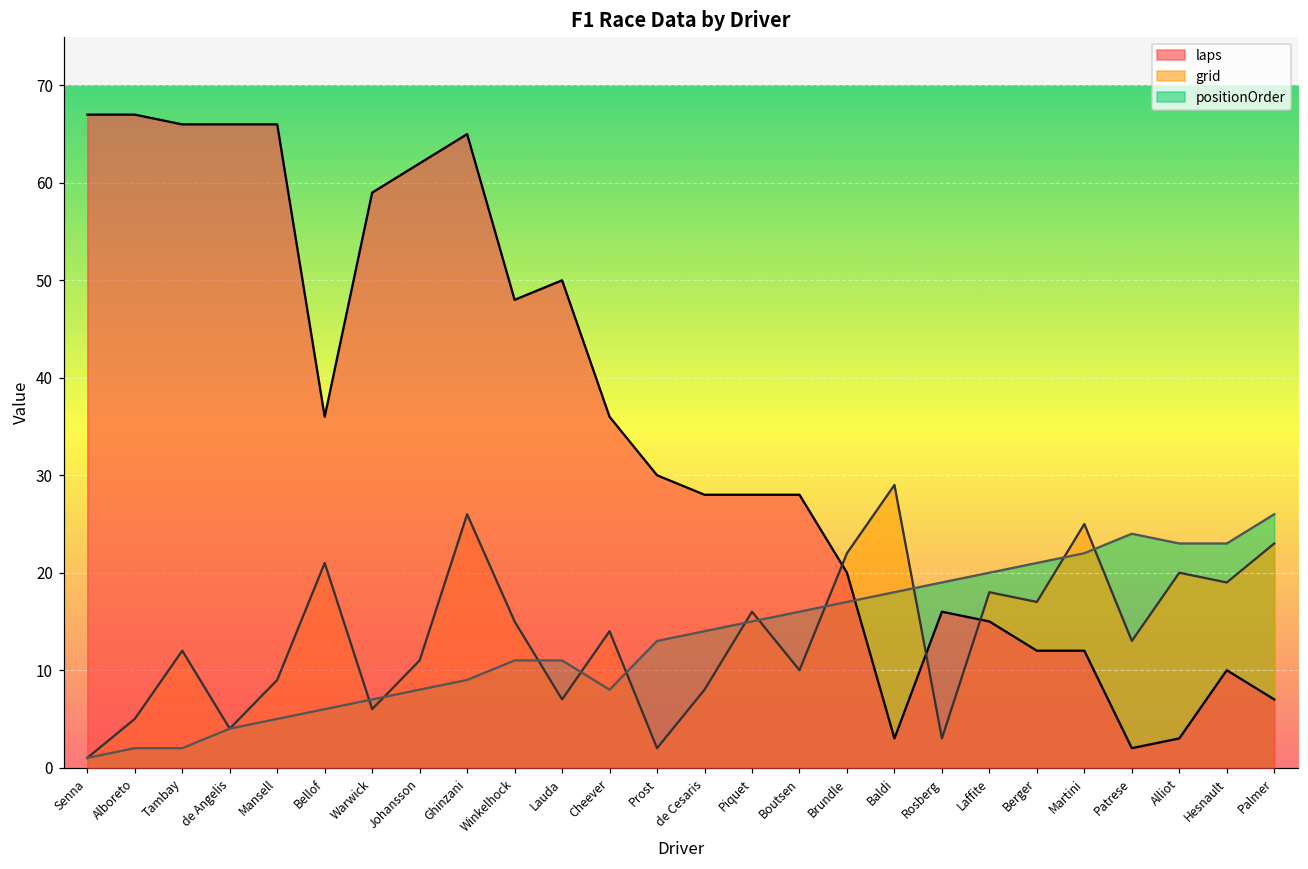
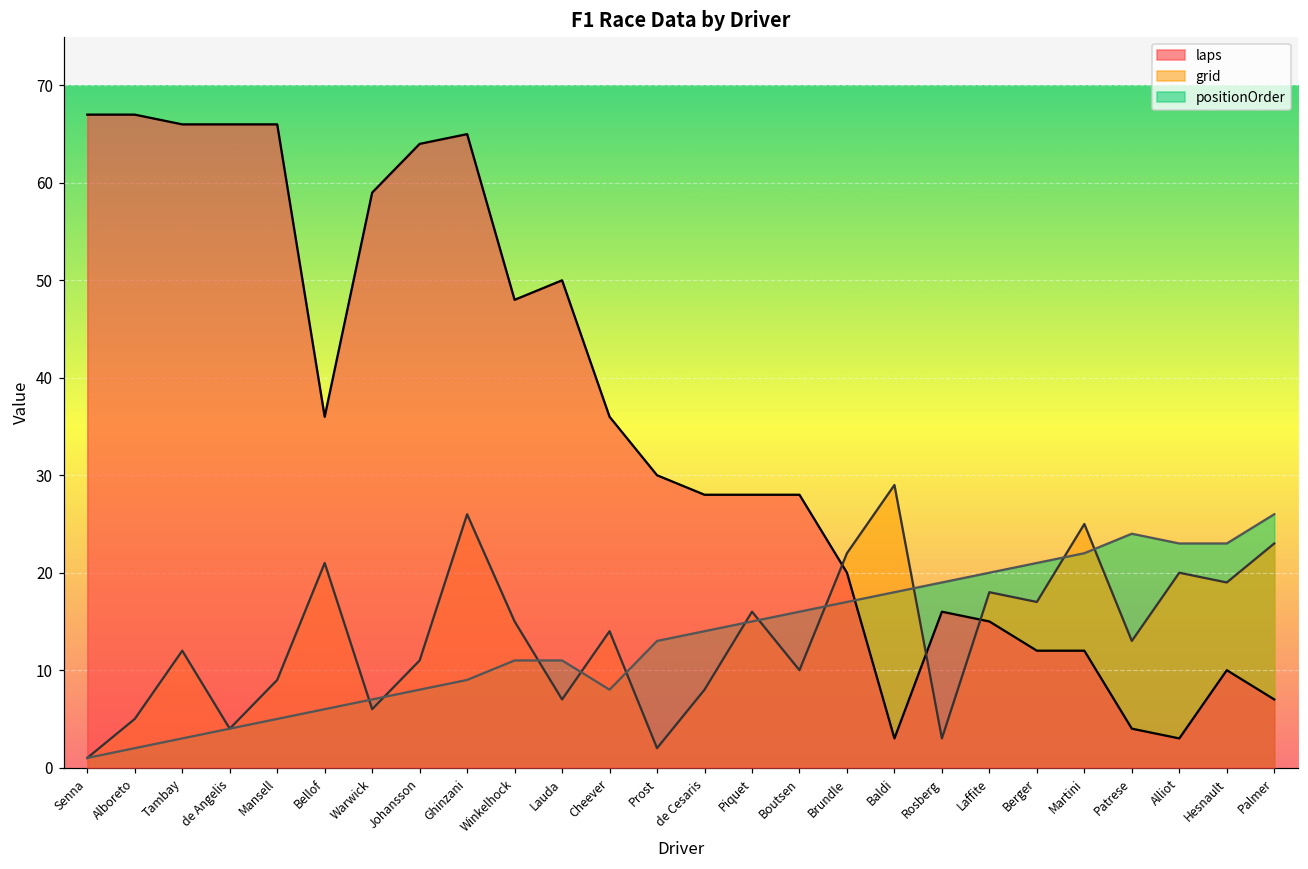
positionOrder, Tambay: 2 -> 3
laps, Johansson: 62 -> 64
laps, Patrese: 2 -> 4
